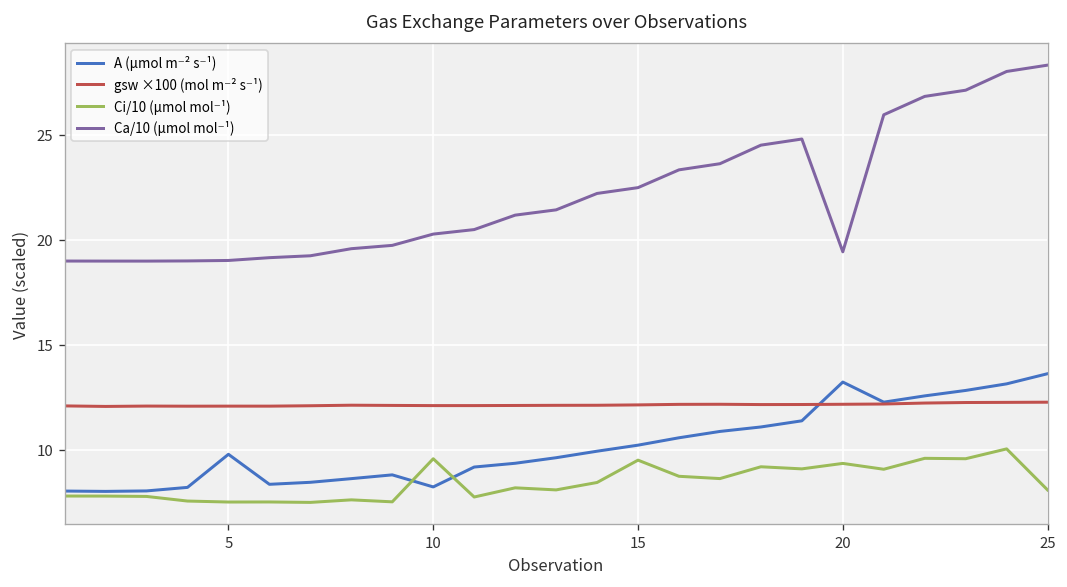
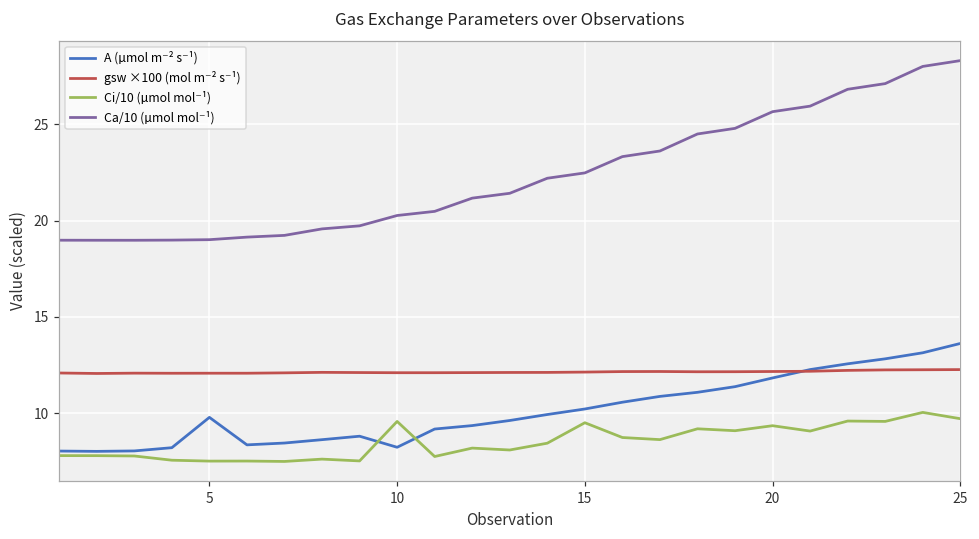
A (µmol m⁻² s⁻¹), 20: 13.2 -> 11.8
Ca/10 (µmol mol⁻¹), 20: 19.4 -> 25.7
Ci/10 (µmol mol⁻¹), 25: 8.1 -> 9.7
